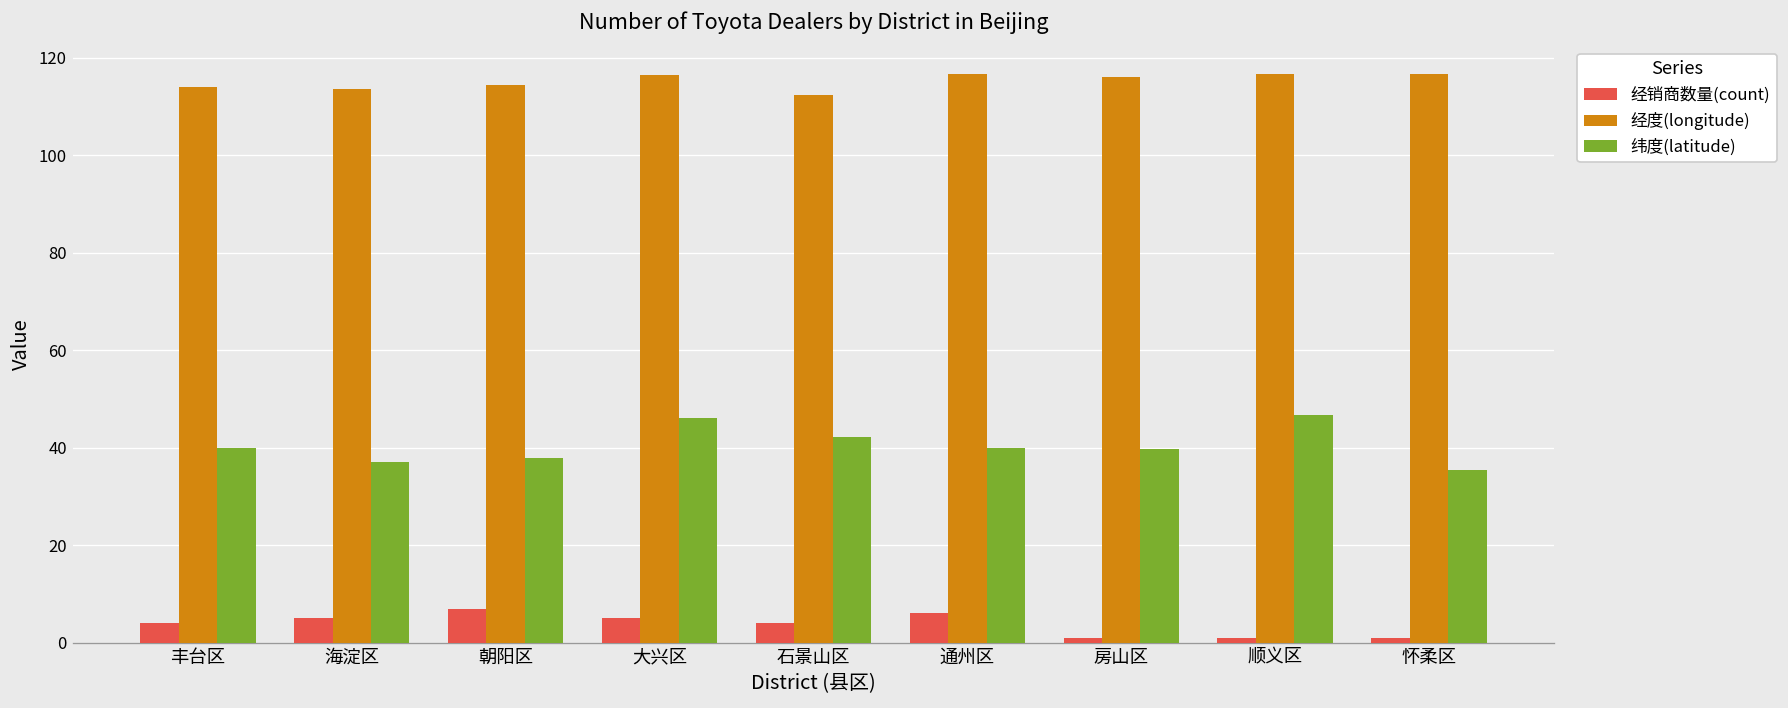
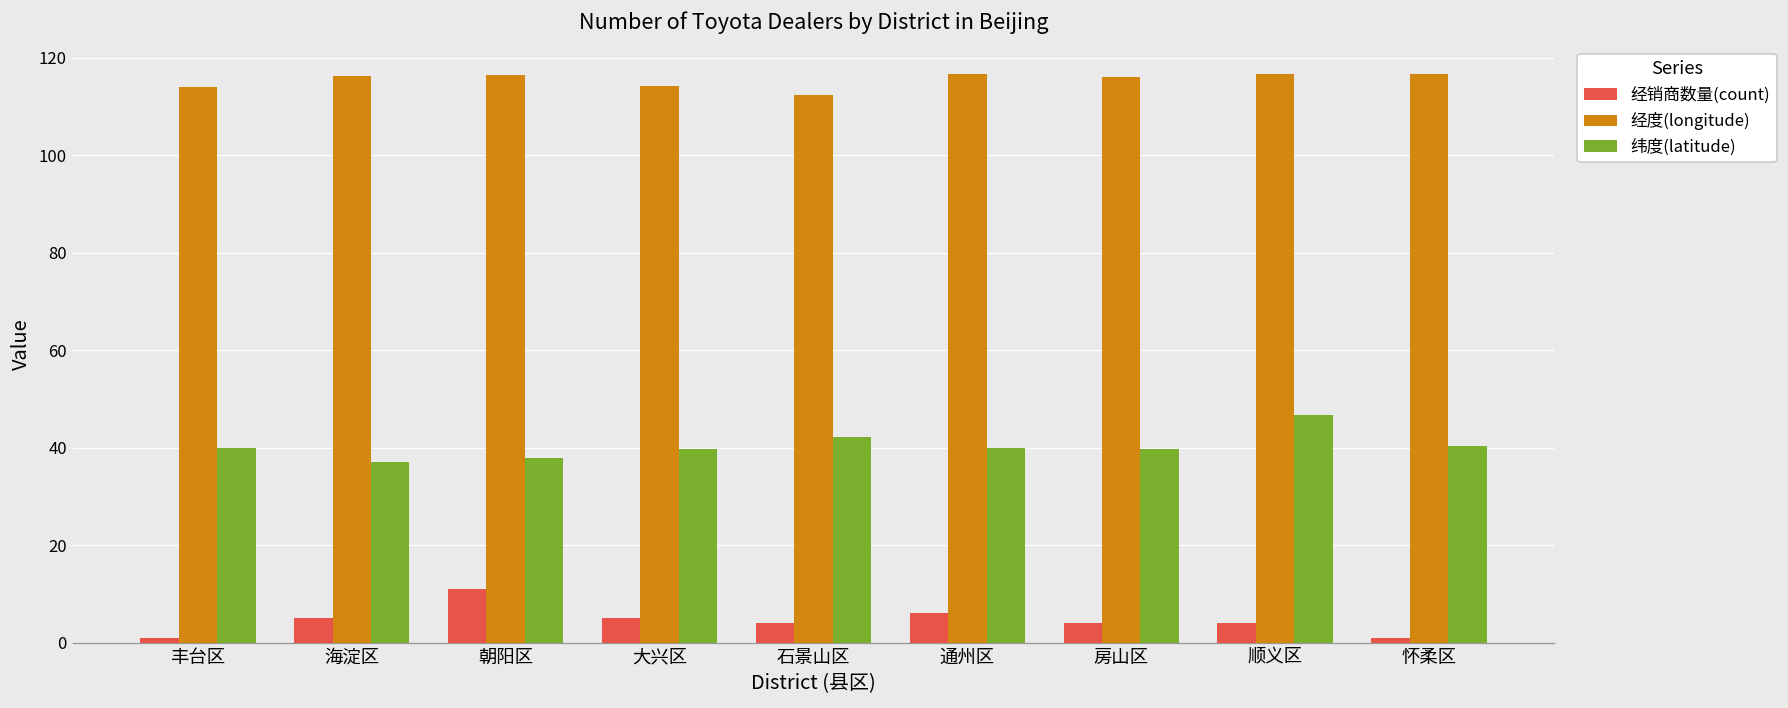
经销商数量(count), 丰台区: 4 -> 1
经度(longitude), 海淀区: 114 -> 116
经销商数量(count), 朝阳区: 7 -> 11
经度(longitude), 朝阳区: 114 -> 117
经度(longitude), 大兴区: 116 -> 114
纬度(latitude), 大兴区: 46 -> 40
经销商数量(count), 房山区: 1 -> 4
经销商数量(count), 顺义区: 1 -> 4
纬度(latitude), 怀柔区: 35 -> 40
